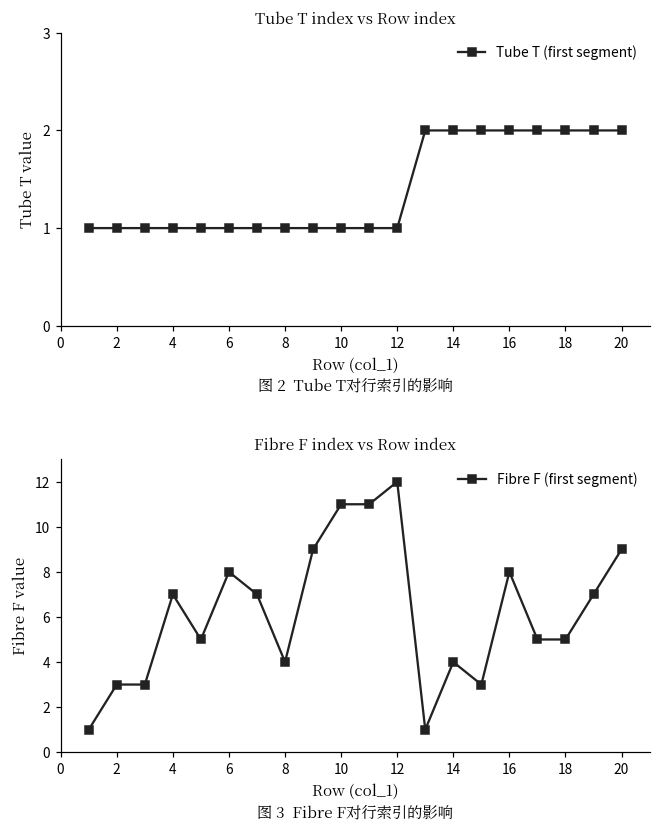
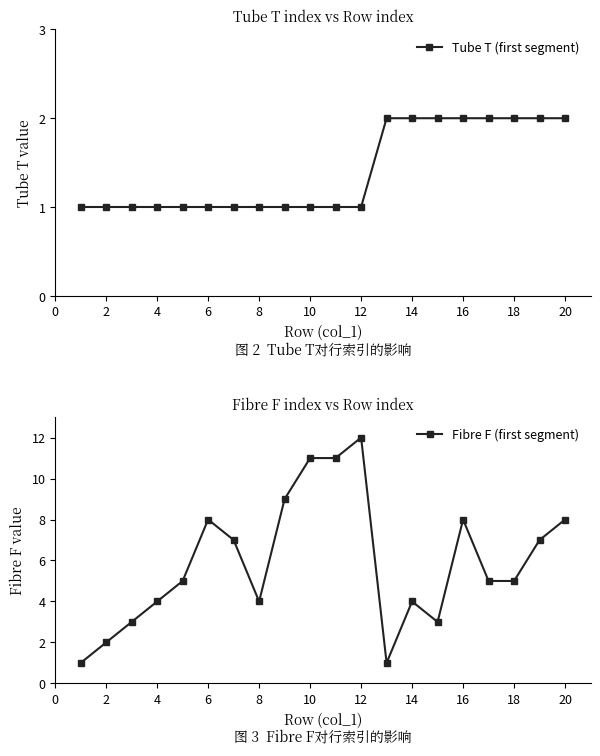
Fibre F index vs Row index, 2: 3 -> 2
Fibre F index vs Row index, 4: 7 -> 4
Fibre F index vs Row index, 20: 9 -> 8
